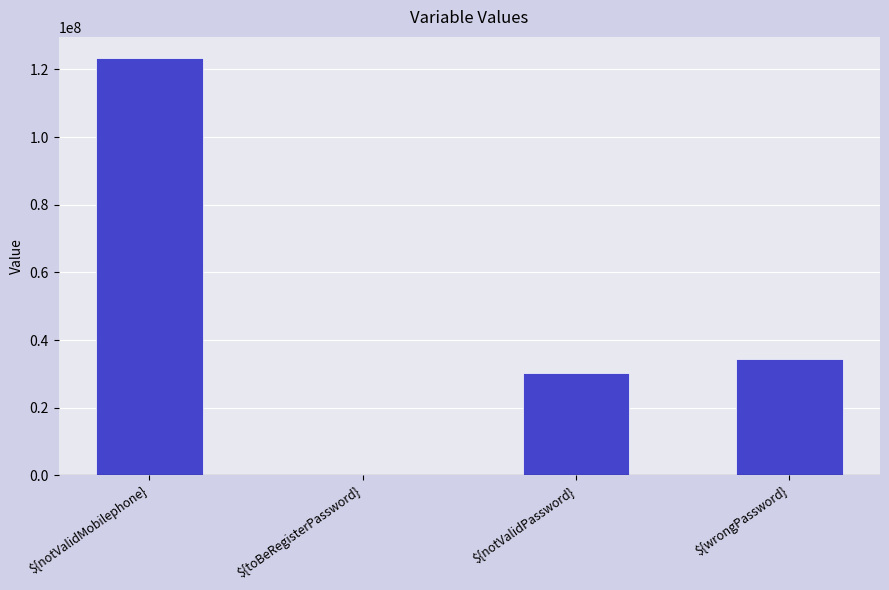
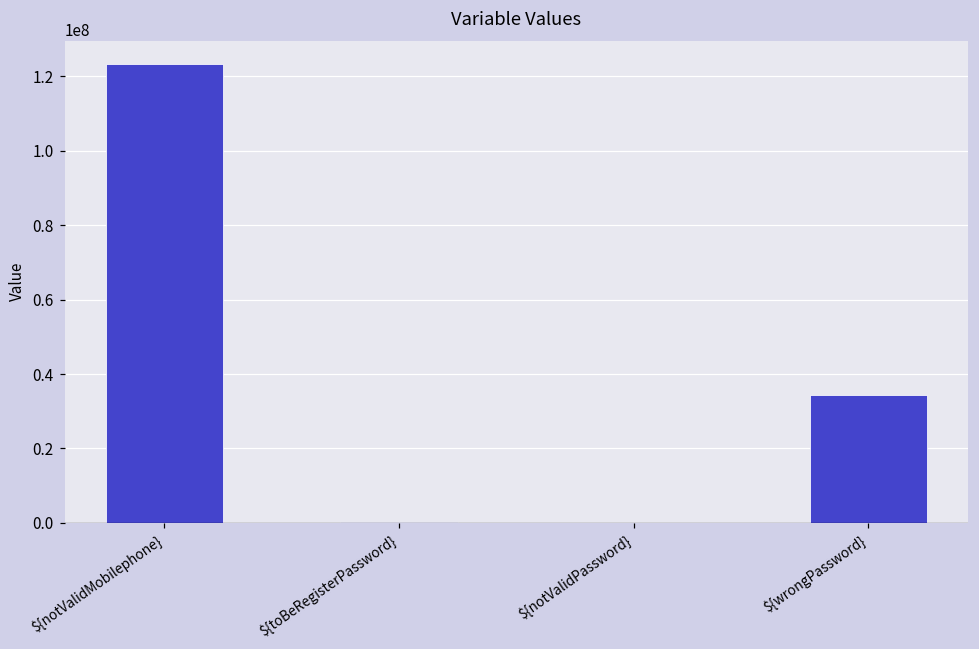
${notValidPassword}: 30000000 -> 0
